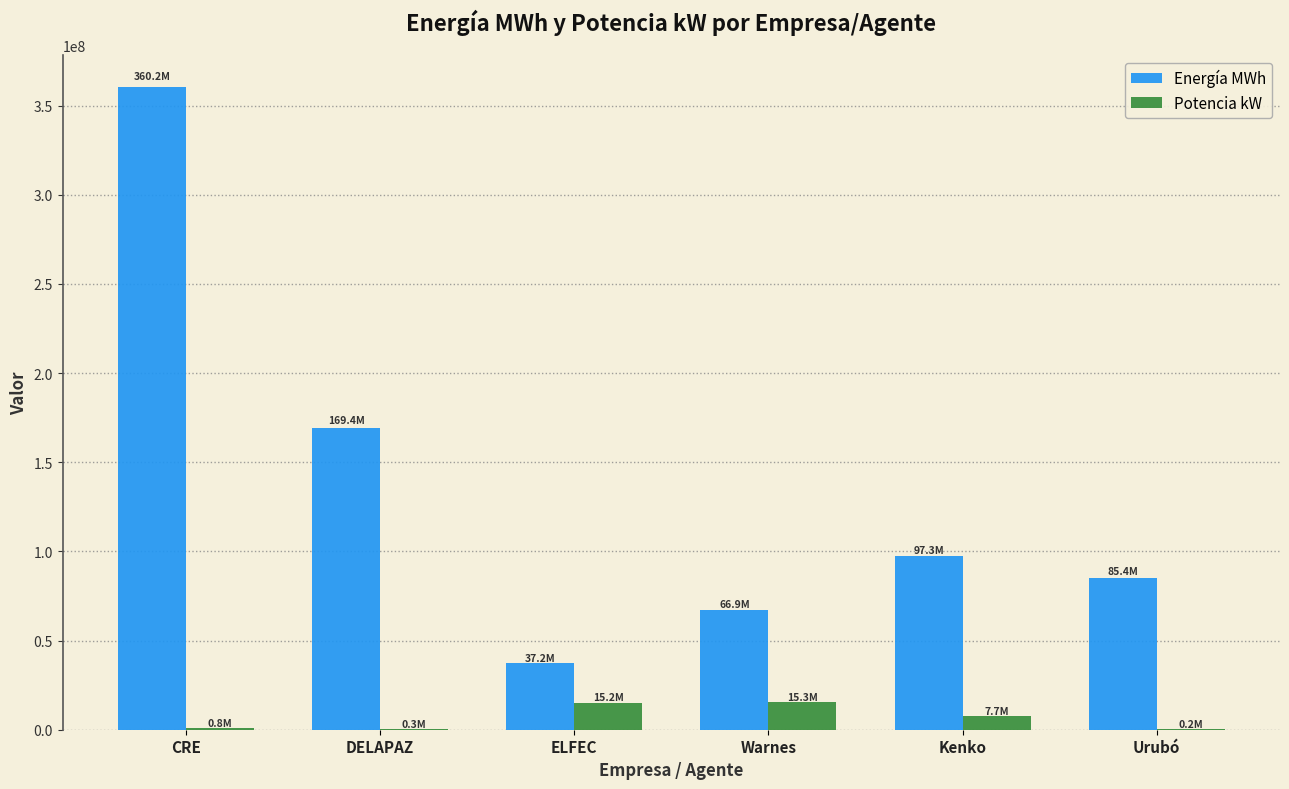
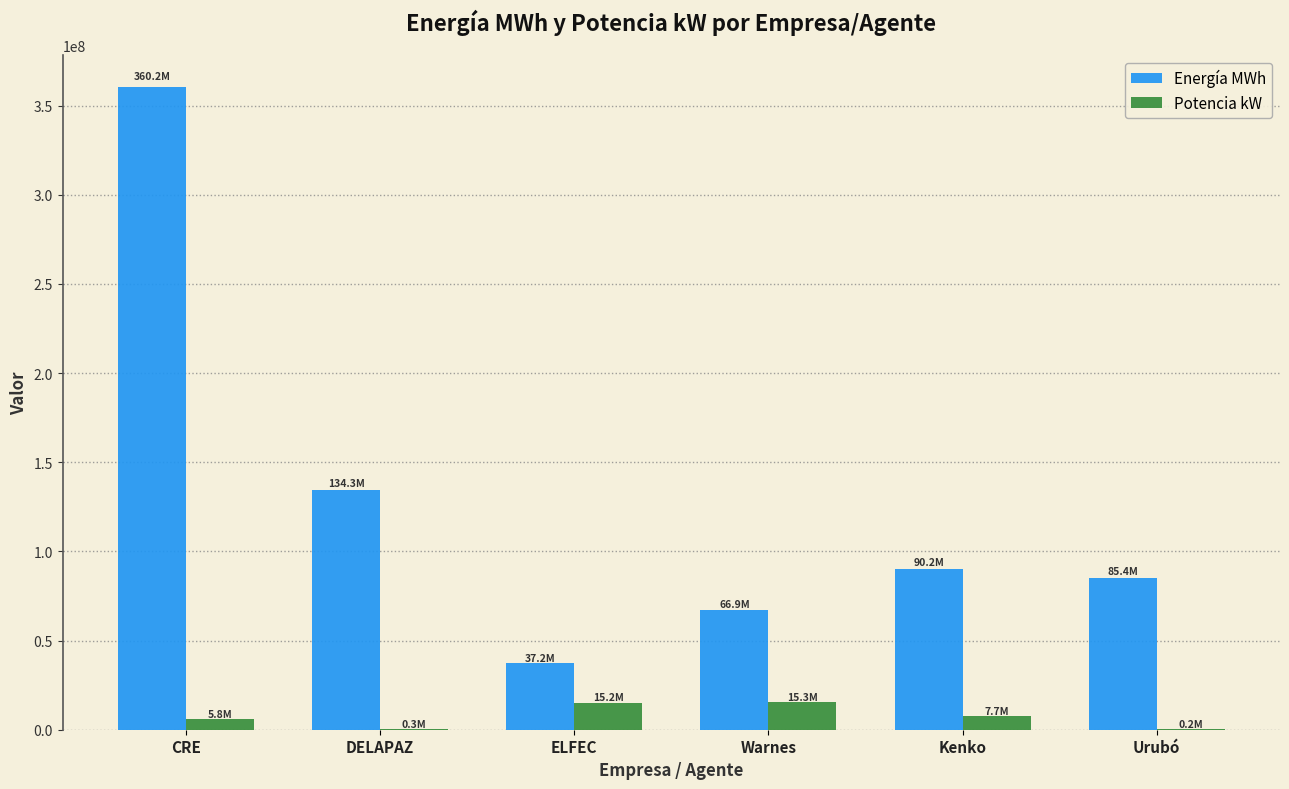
Potencia kW, CRE: 0.8M -> 5.8M
Energía MWh, DELAPAZ: 169.4M -> 134.3M
Energía MWh, Kenko: 97.3M -> 90.2M
